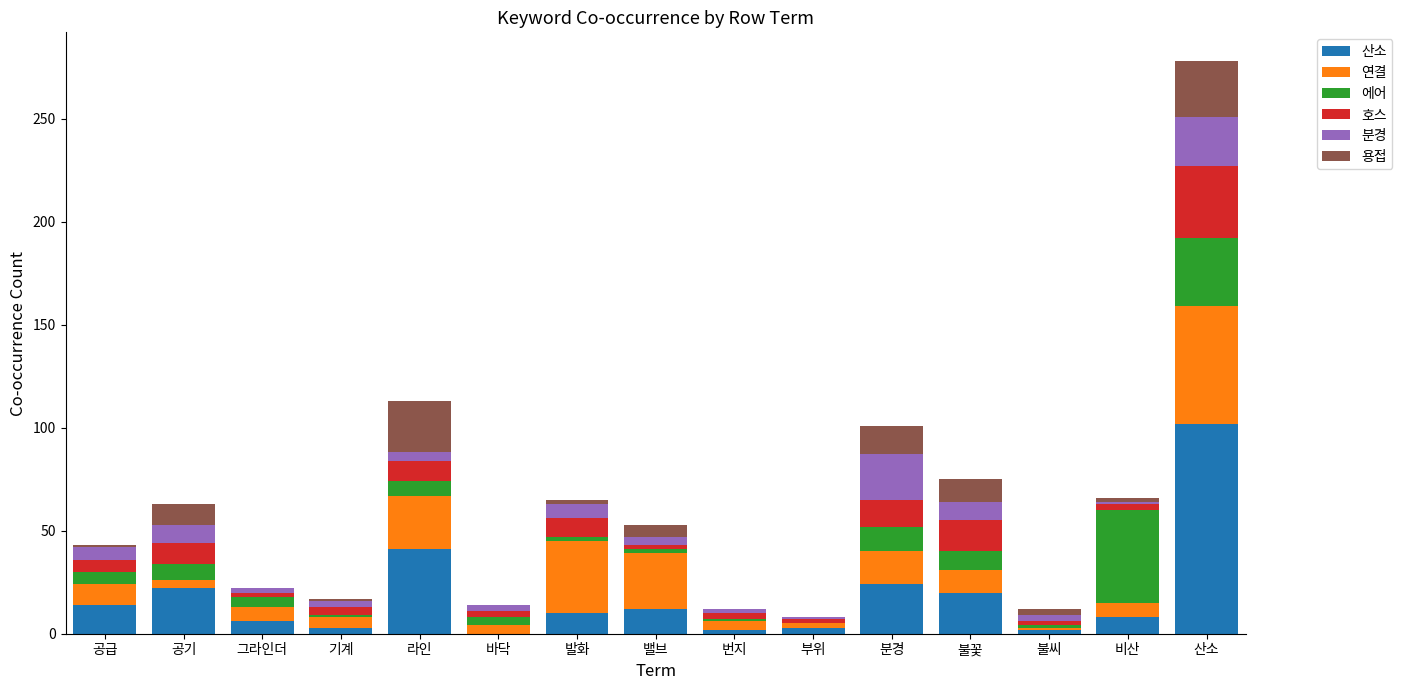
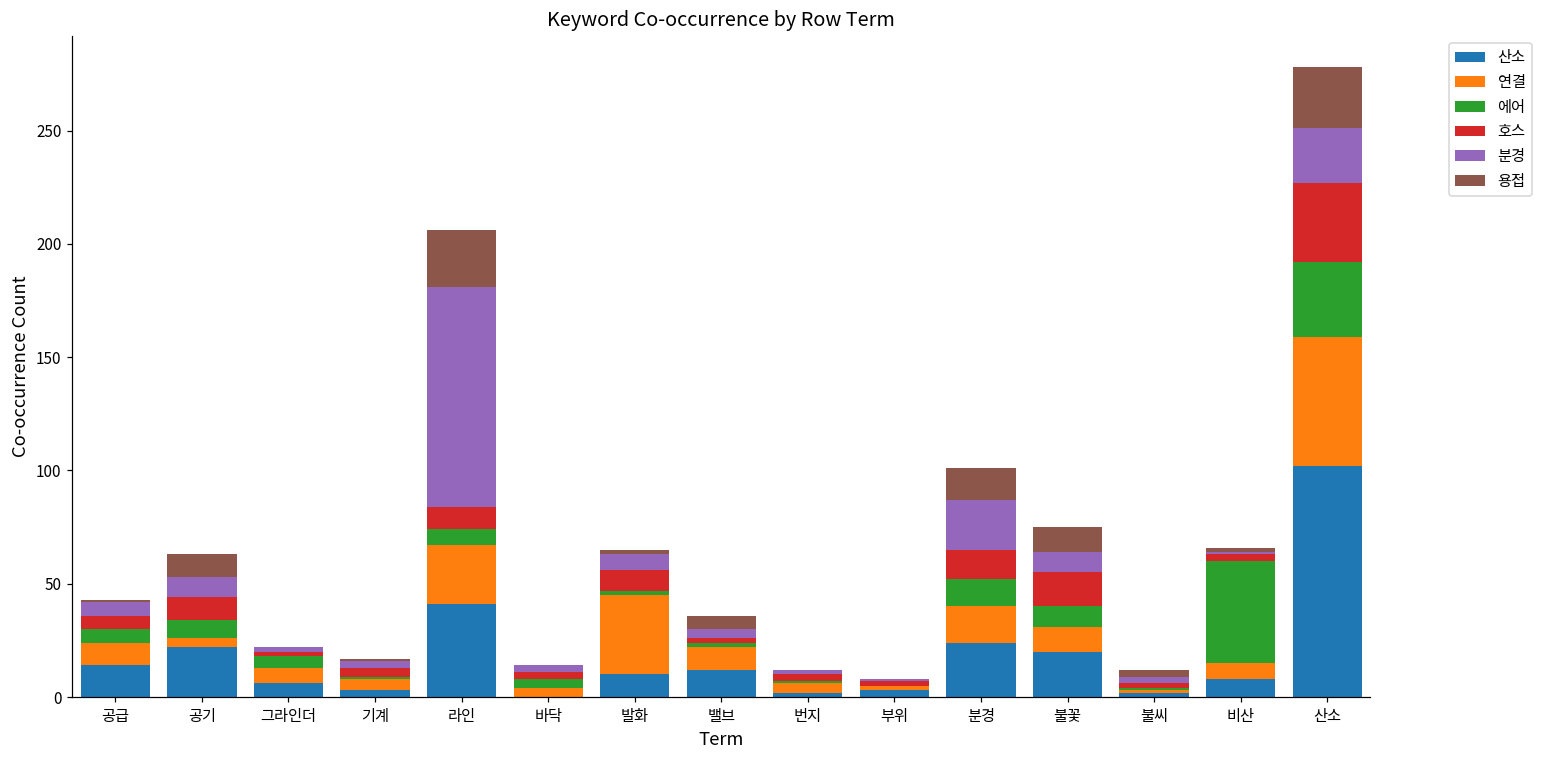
분경, 라인: 4 -> 97
연결, 밸브: 27 -> 10
